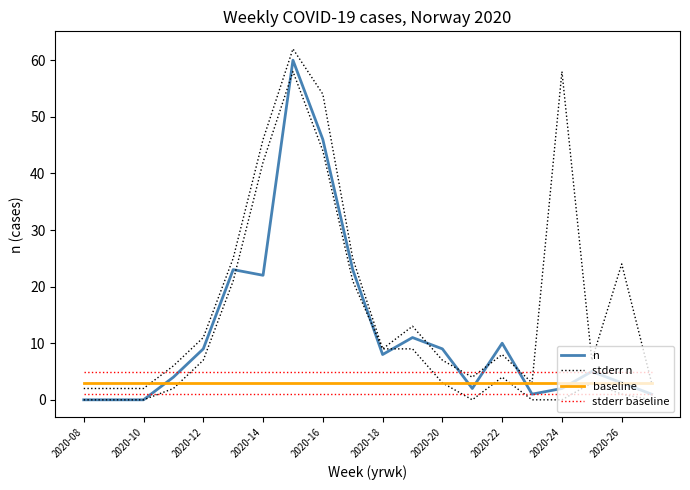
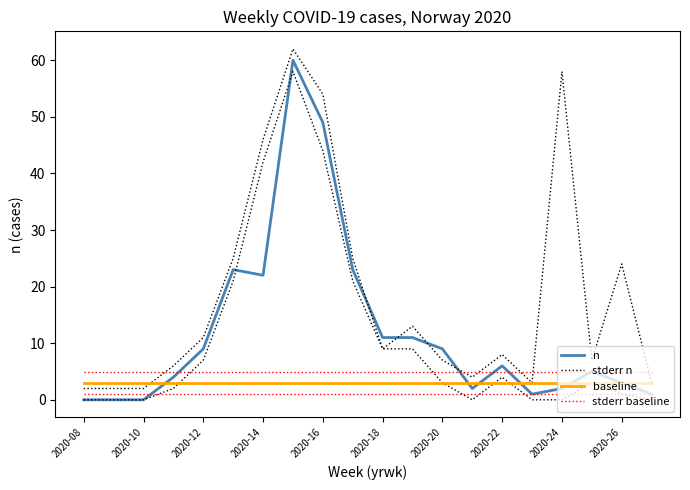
n, 2020-16: 46 -> 49
n, 2020-18: 8 -> 11
n, 2020-22: 10 -> 6
